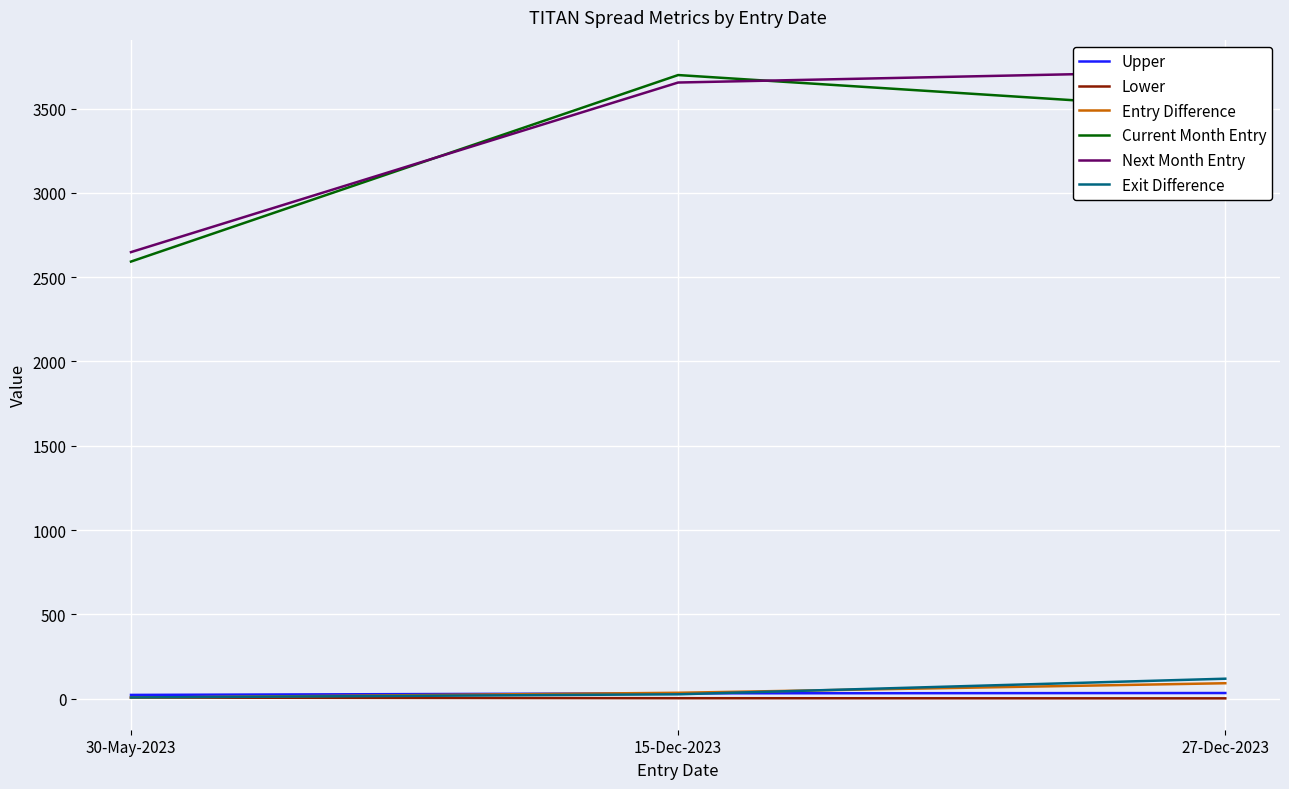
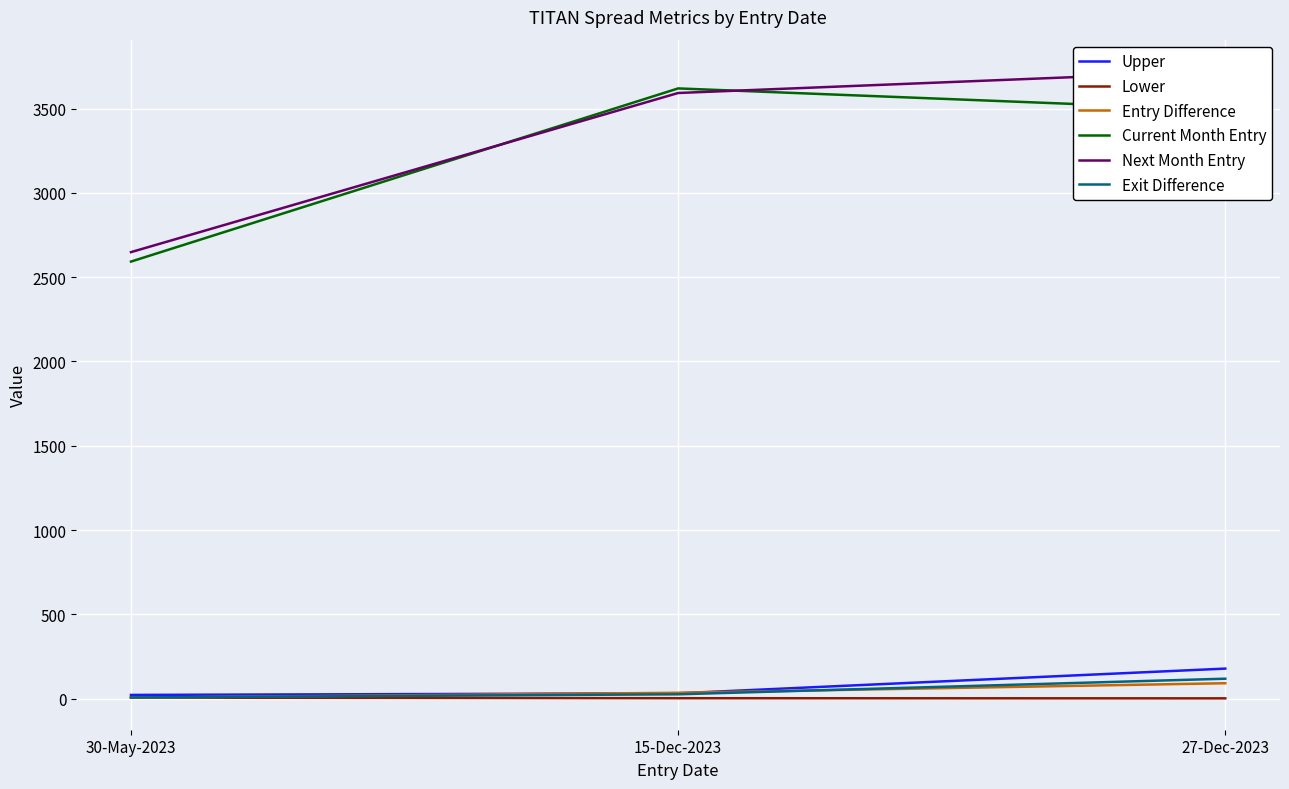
Current Month Entry, 15-Dec-2023: 3700 -> 3620
Next Month Entry, 15-Dec-2023: 3650 -> 3590
Upper, 27-Dec-2023: 30 -> 180
